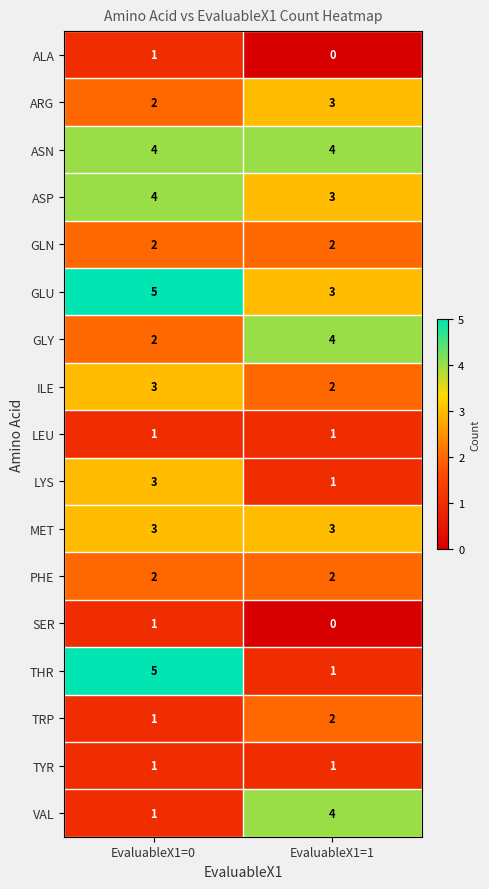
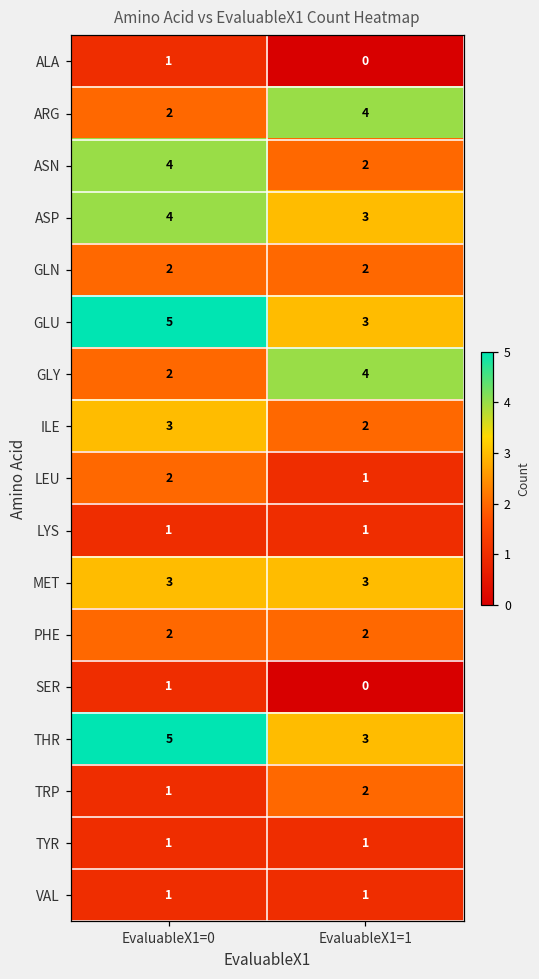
ARG, EvaluableX1=1: 3 -> 4
ASN, EvaluableX1=1: 4 -> 2
LEU, EvaluableX1=0: 1 -> 2
LYS, EvaluableX1=0: 3 -> 1
THR, EvaluableX1=1: 1 -> 3
VAL, EvaluableX1=1: 4 -> 1
